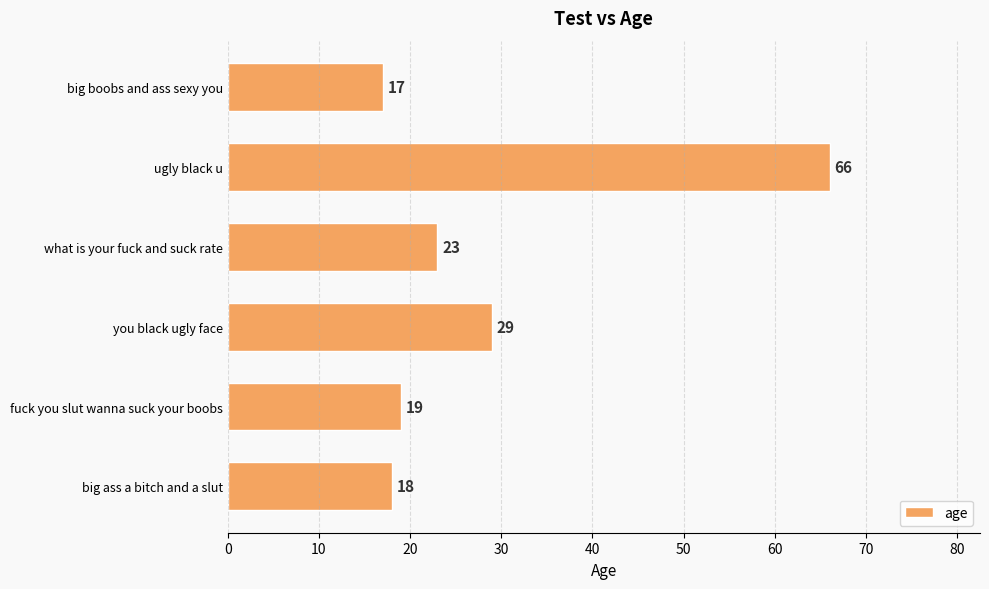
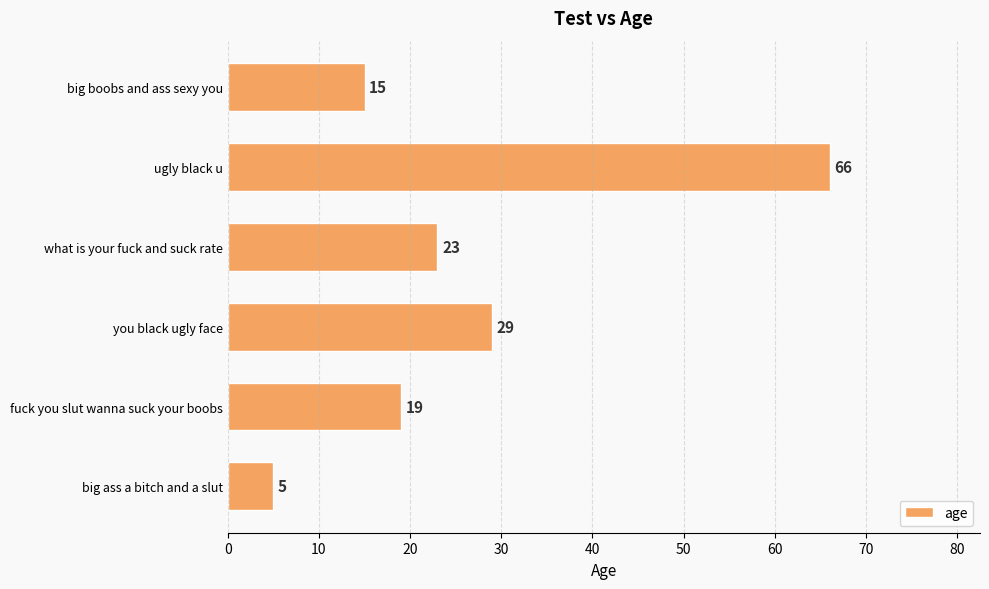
big boobs and ass sexy you: 17 -> 15
big ass a bitch and a slut: 18 -> 5
